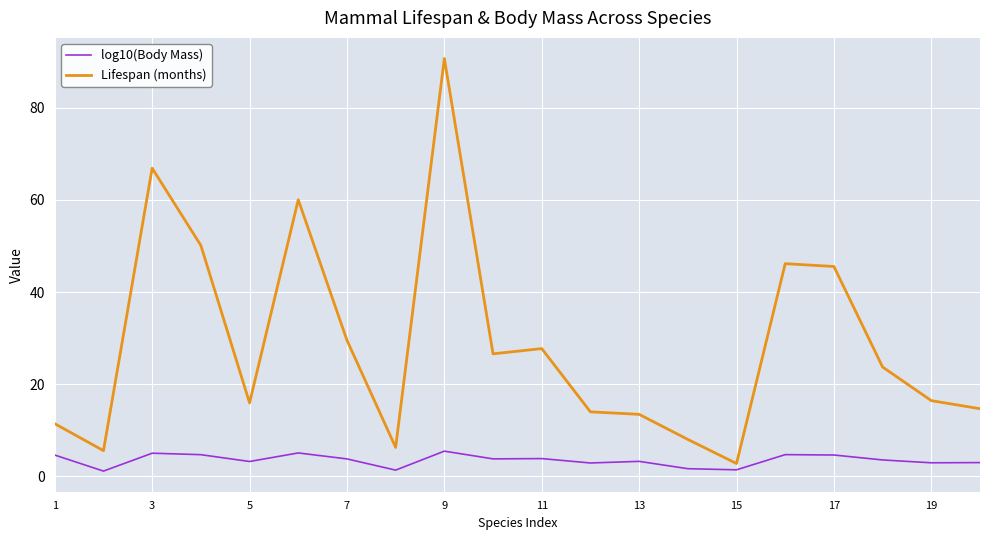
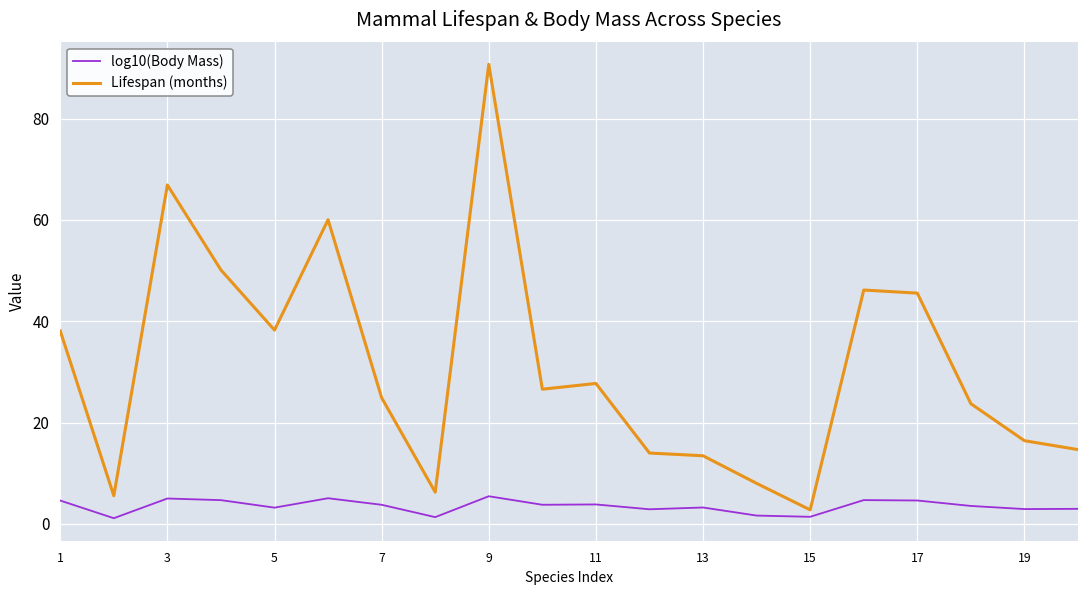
Lifespan (months), 1: 11 -> 38
Lifespan (months), 5: 16 -> 38
Lifespan (months), 7: 30 -> 25
